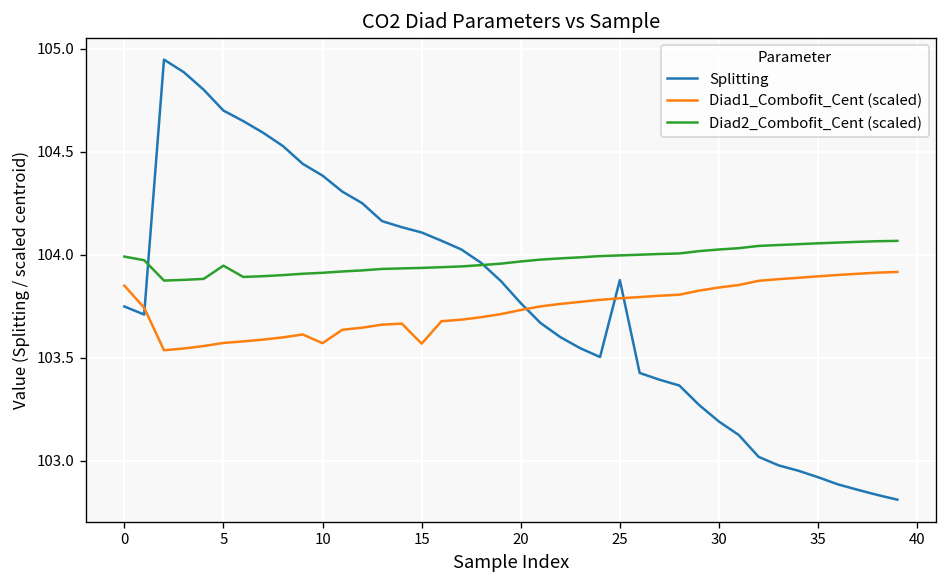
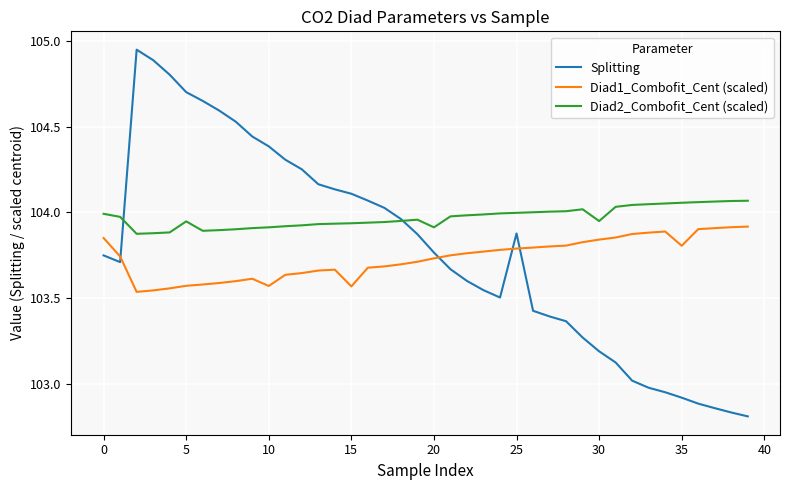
Diad2_Combofit_Cent (scaled), 20: 103.97 -> 103.91
Diad2_Combofit_Cent (scaled), 30: 104.03 -> 103.95
Diad1_Combofit_Cent (scaled), 35: 103.90 -> 103.81
